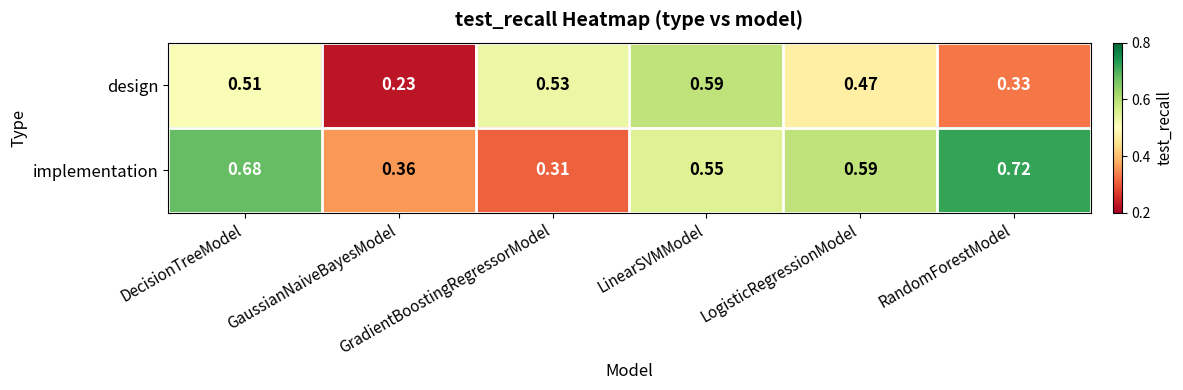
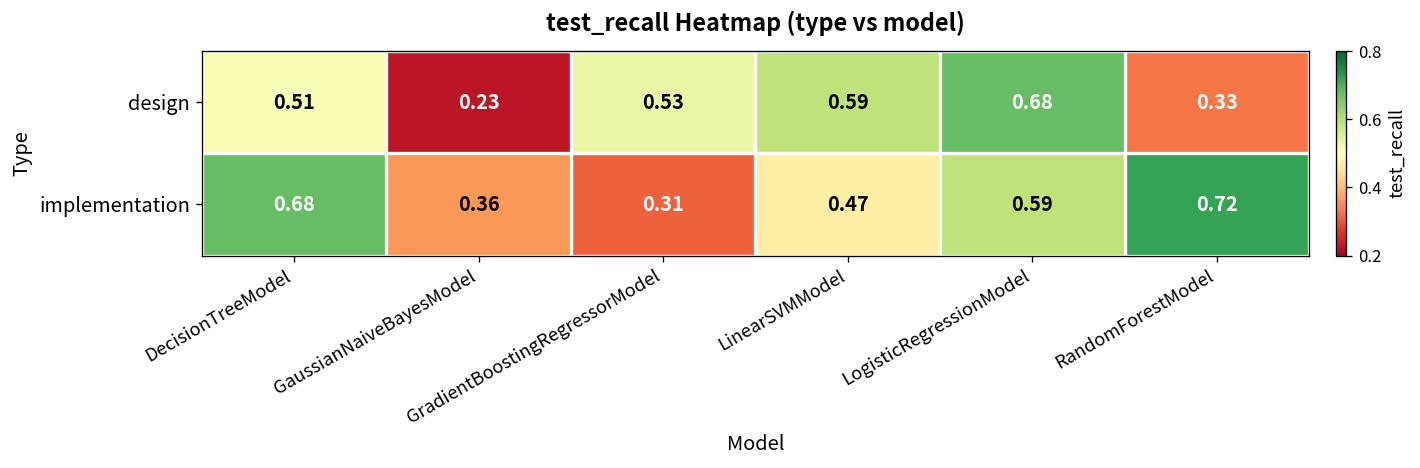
design, LogisticRegressionModel: 0.47 -> 0.68
implementation, LinearSVMModel: 0.55 -> 0.47
